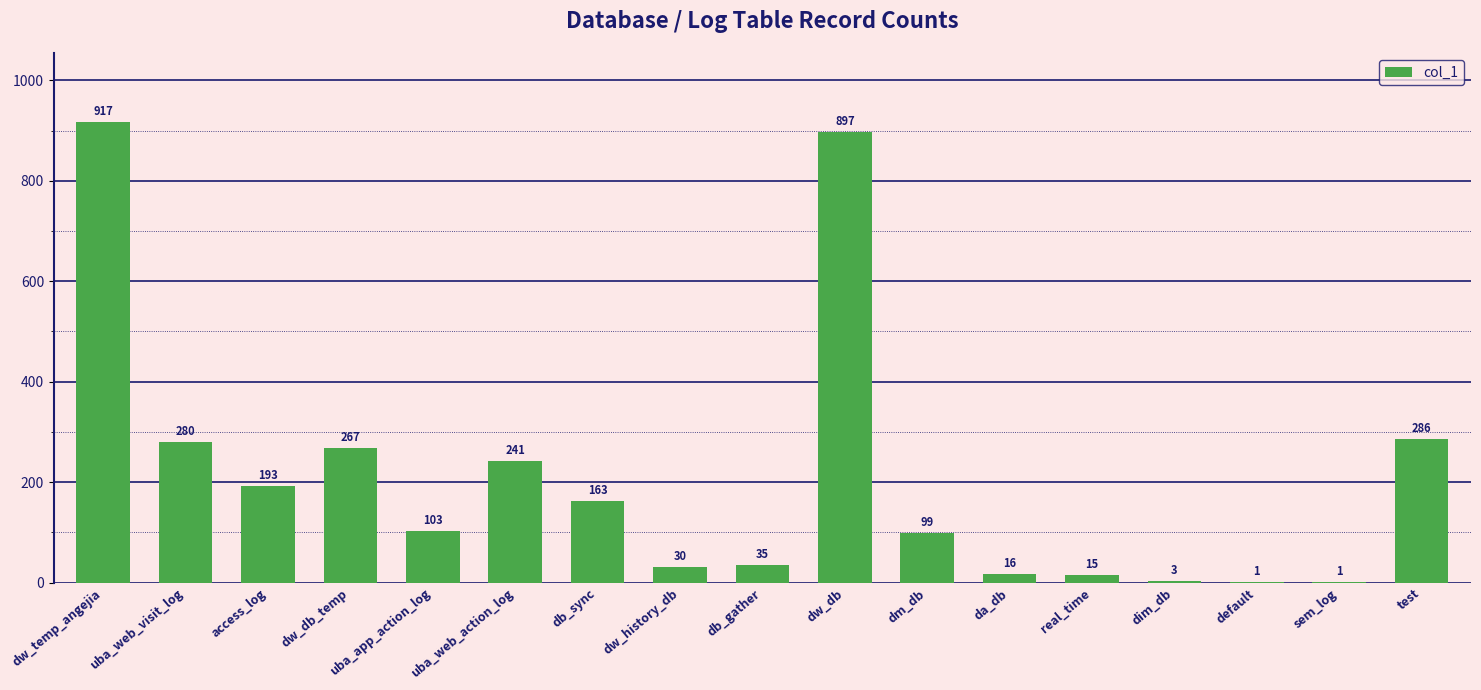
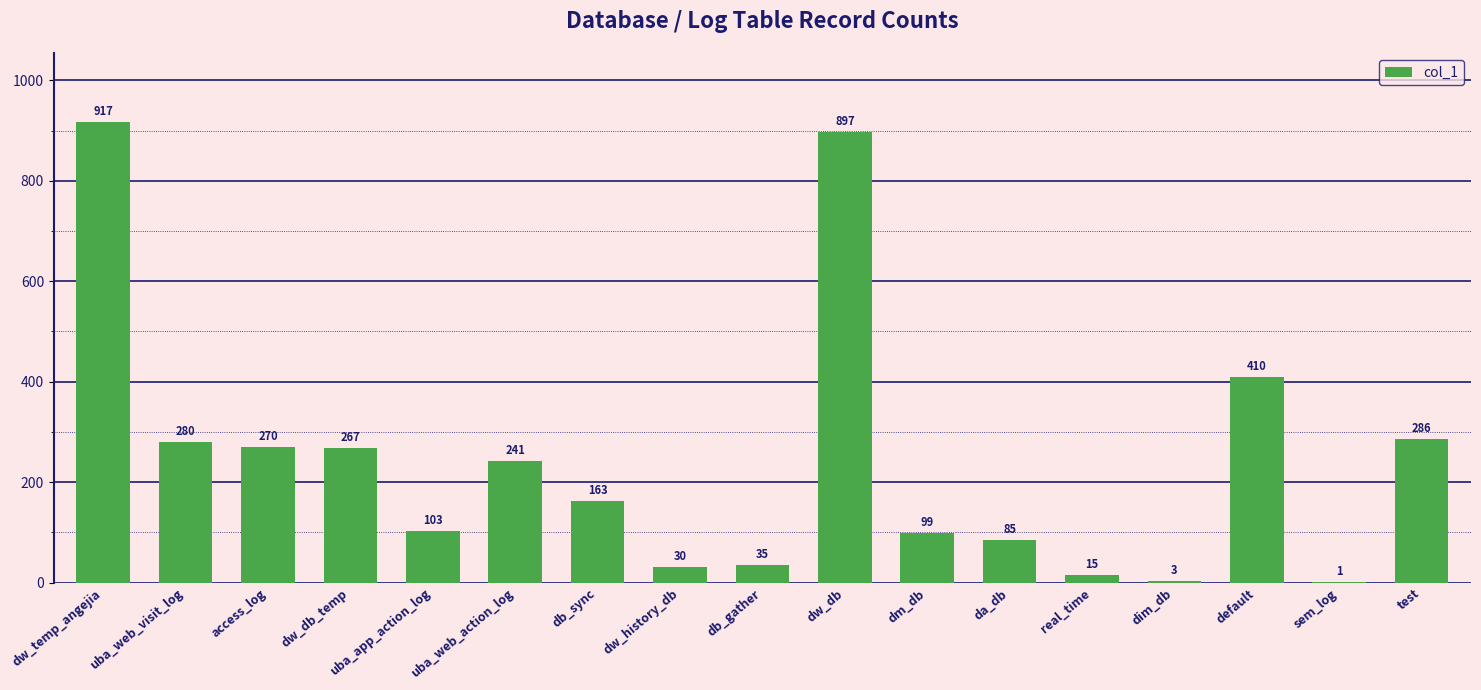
access_log: 193 -> 270
da_db: 16 -> 85
default: 1 -> 410
